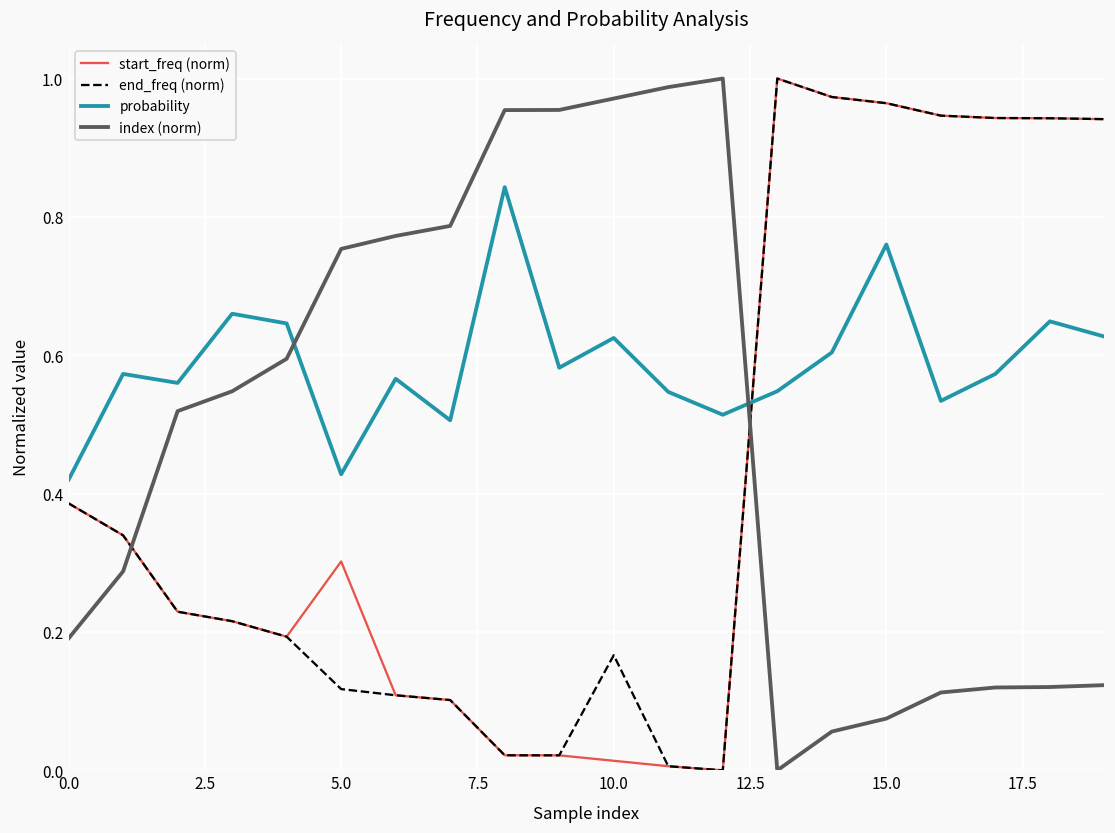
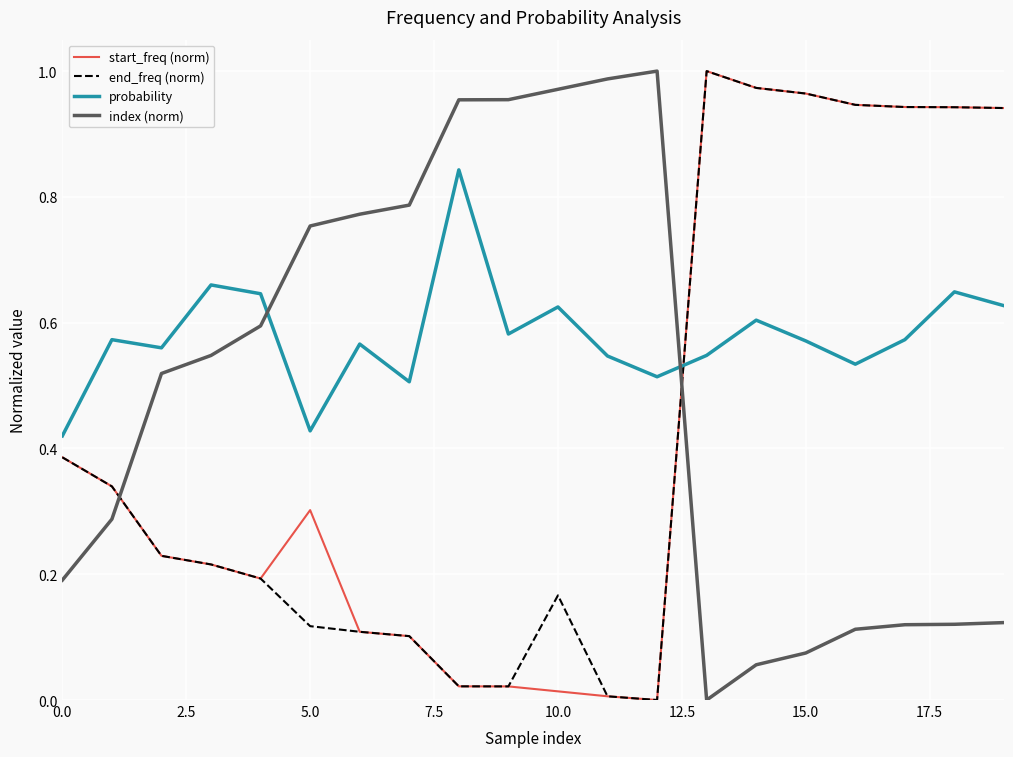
probability, 15.0: 0.76 -> 0.57
